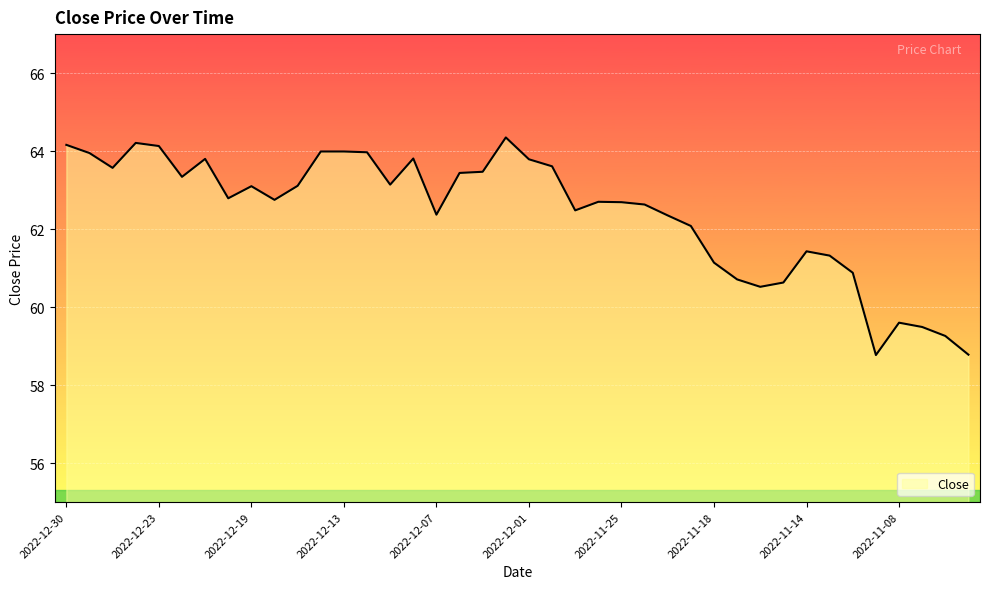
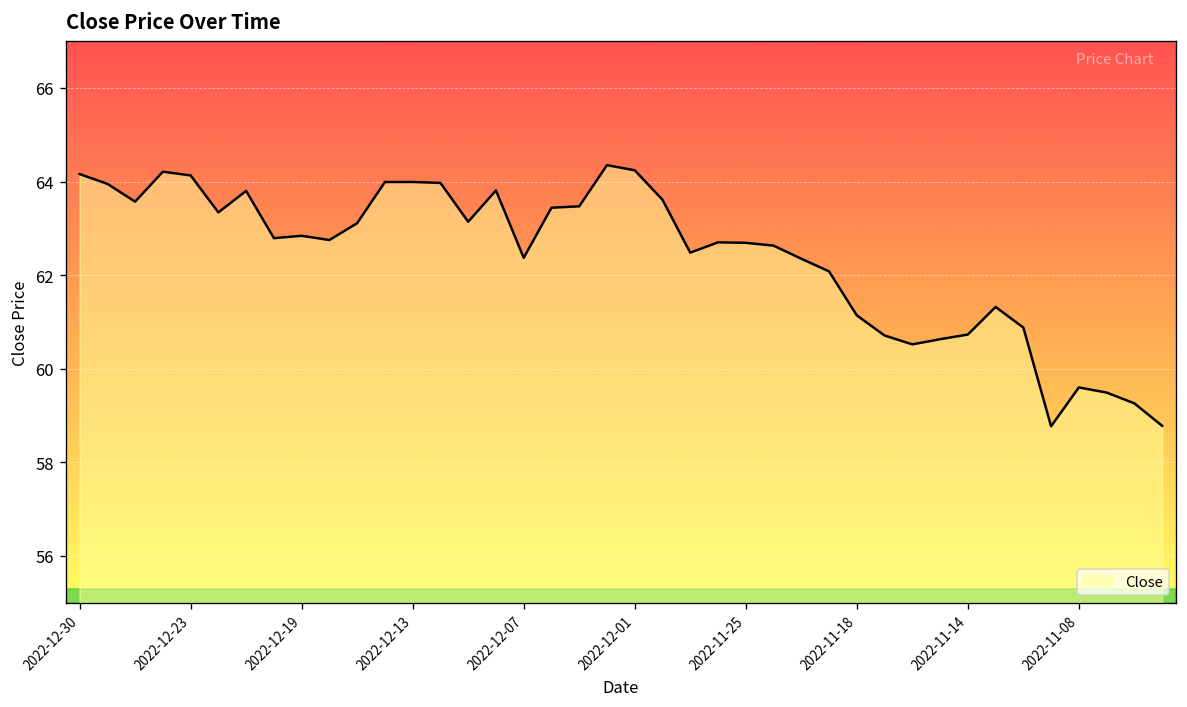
2022-12-19: 63.1 -> 62.8
2022-12-01: 63.8 -> 64.2
2022-11-14: 61.4 -> 60.7
